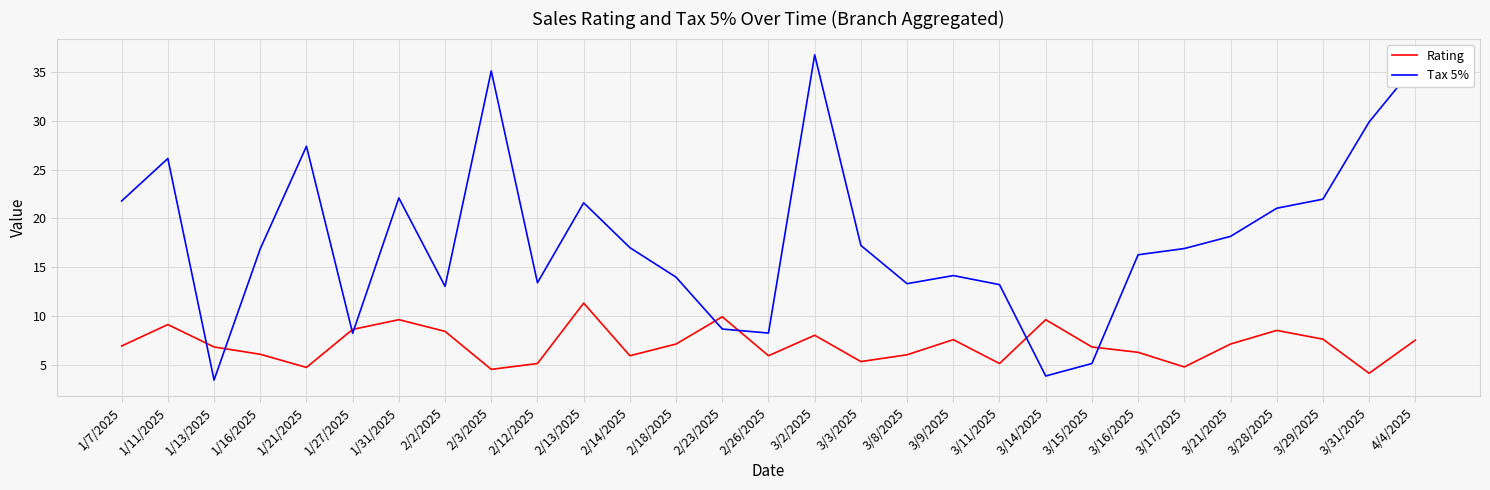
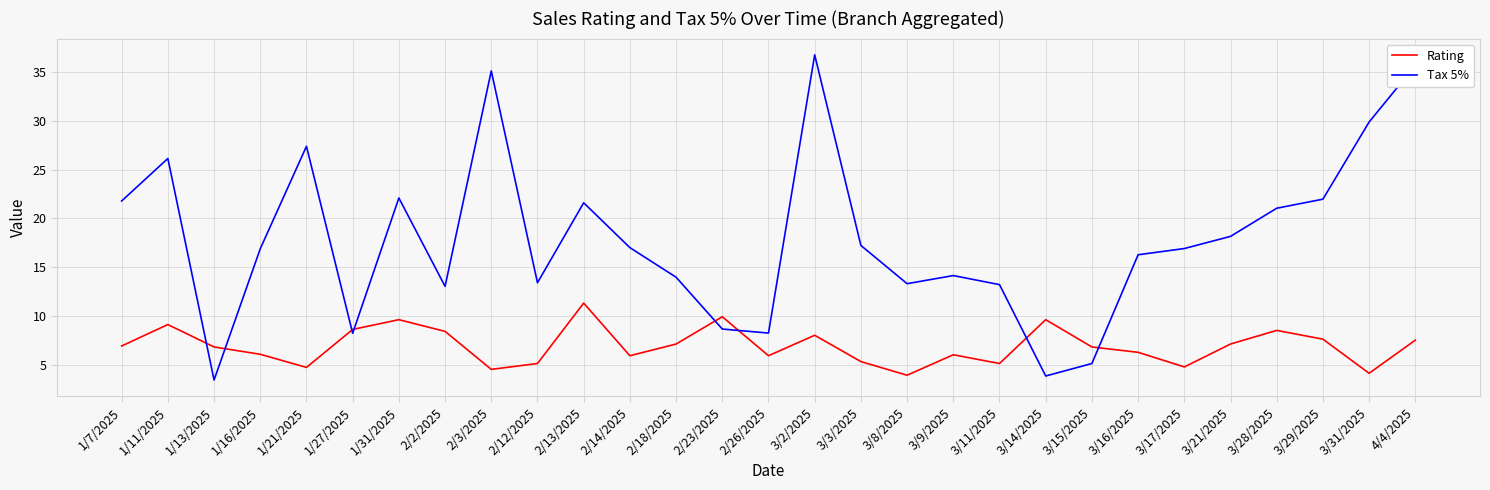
Rating, 3/8/2025: 6 -> 4
Rating, 3/9/2025: 8 -> 6
